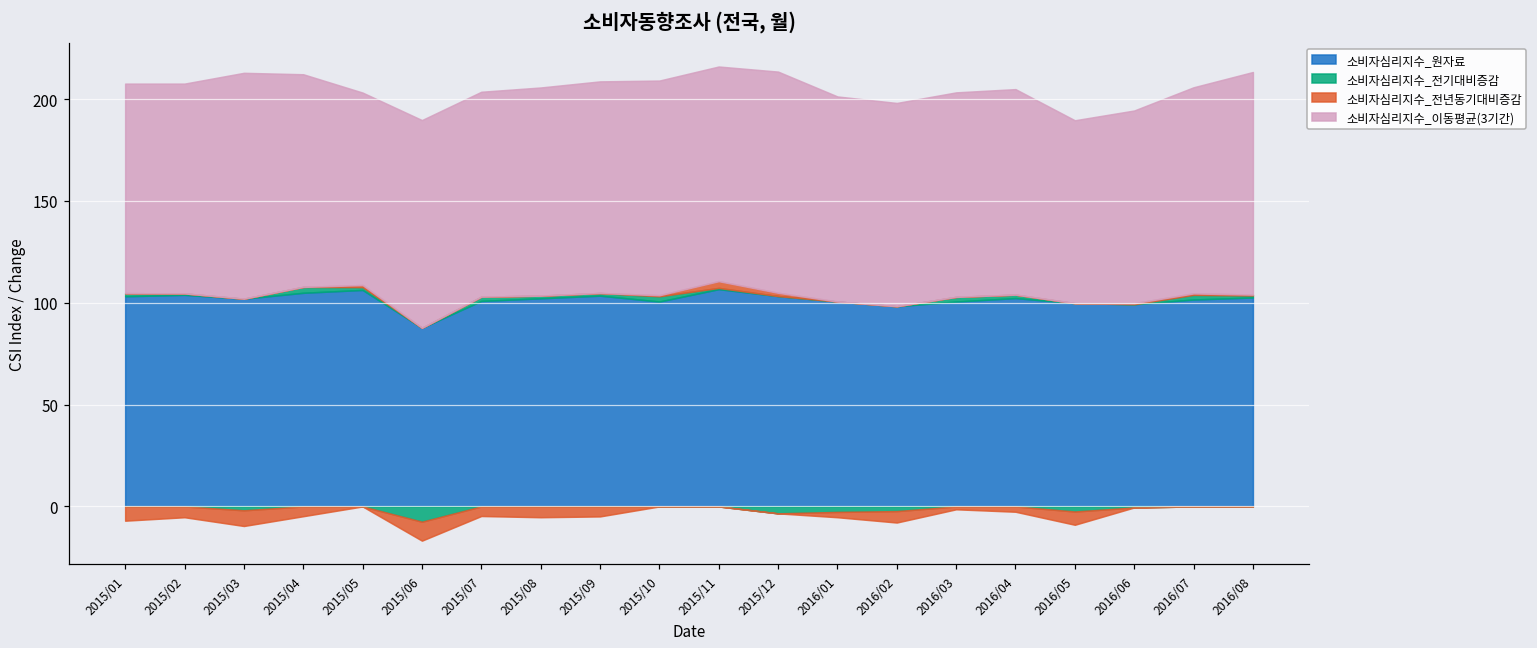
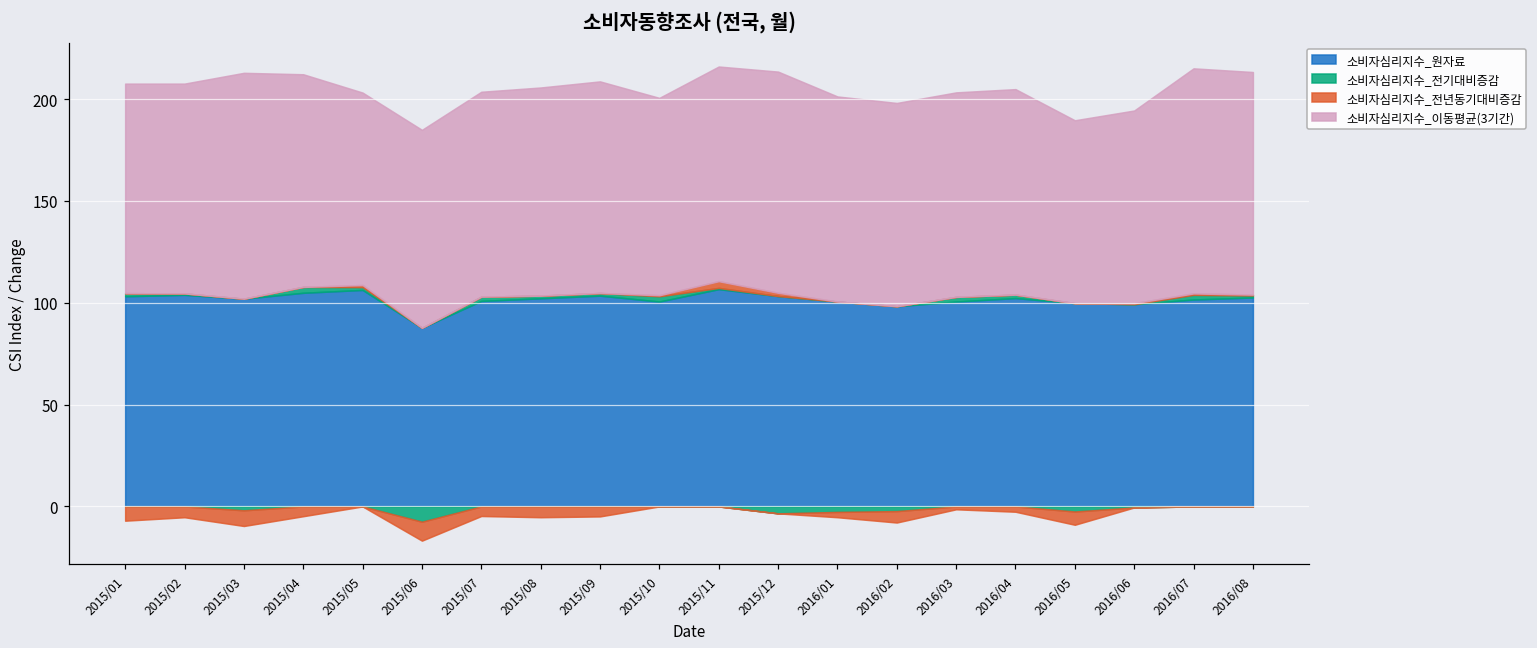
소비자심리지수_이동평균(3기간), 2015/06: 102 -> 97
소비자심리지수_이동평균(3기간), 2015/10: 105 -> 97
소비자심리지수_이동평균(3기간), 2016/07: 101 -> 111
